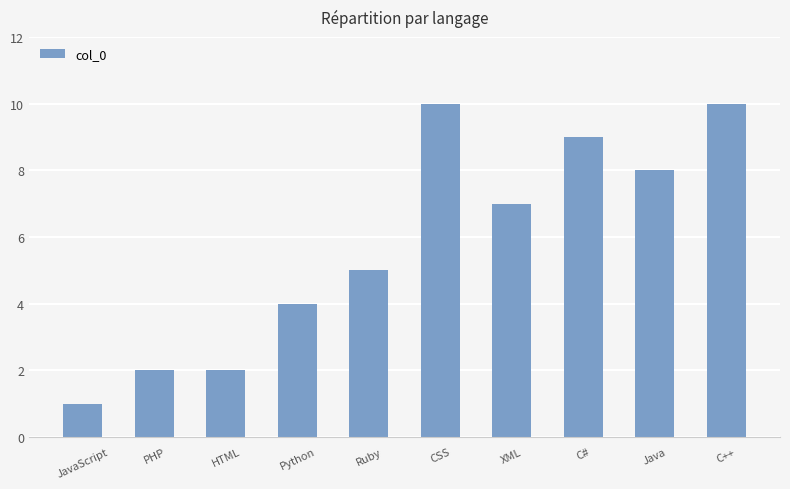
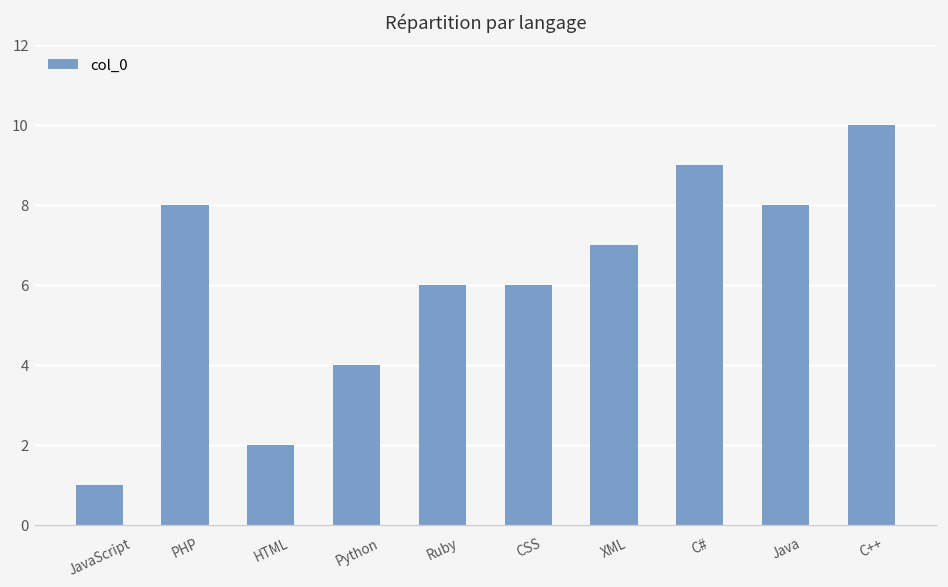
PHP: 2 -> 8
Ruby: 5 -> 6
CSS: 10 -> 6
